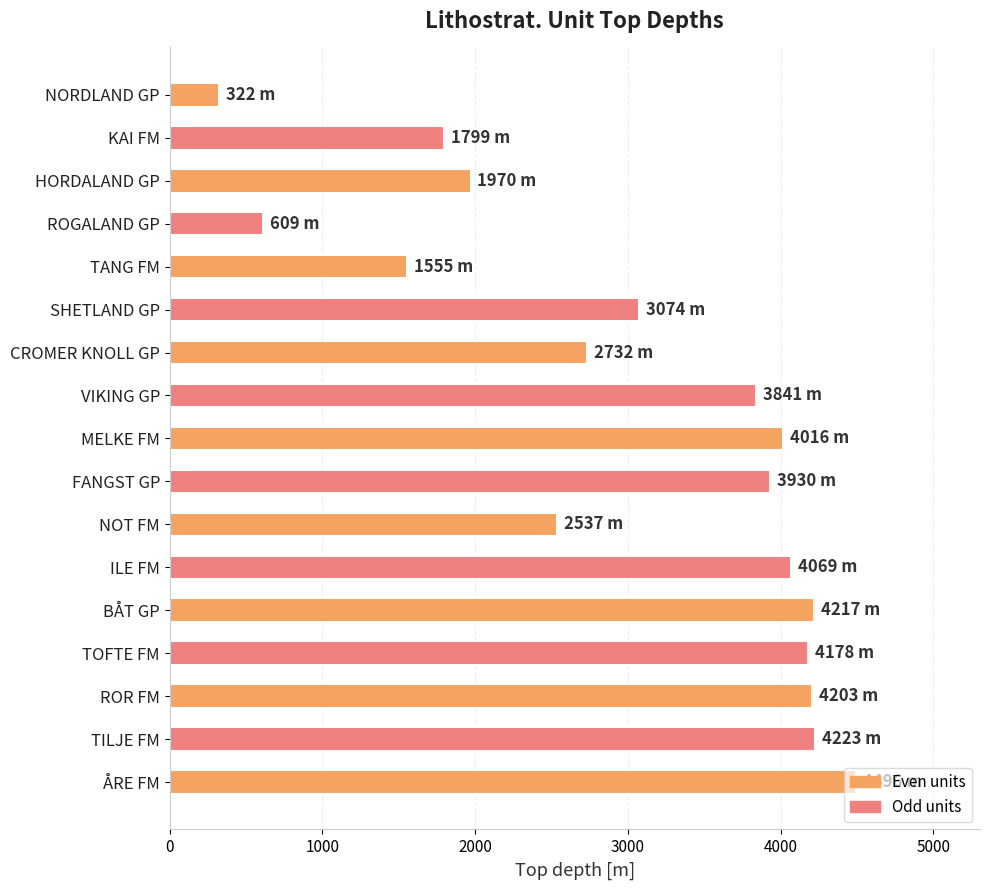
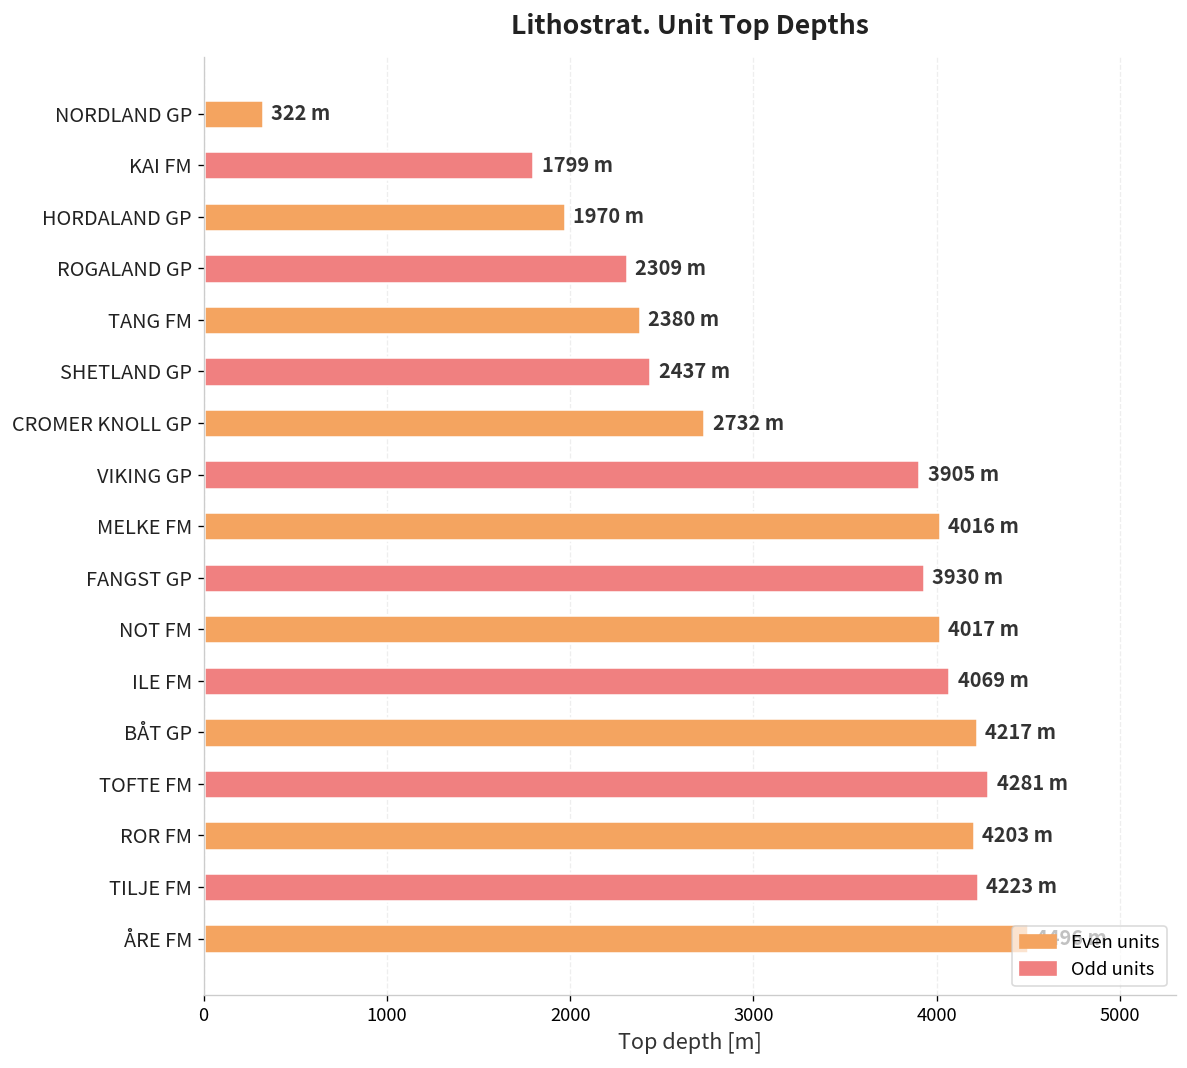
ROGALAND GP: 609 -> 2309
TANG FM: 1555 -> 2380
SHETLAND GP: 3074 -> 2437
VIKING GP: 3841 -> 3905
NOT FM: 2537 -> 4017
TOFTE FM: 4178 -> 4281
